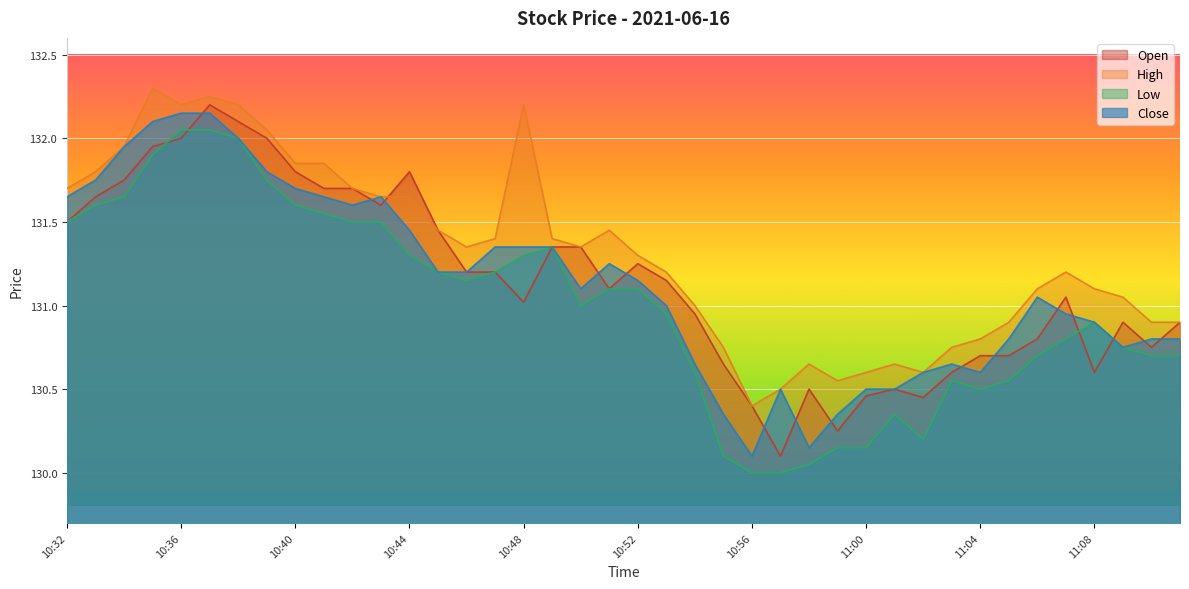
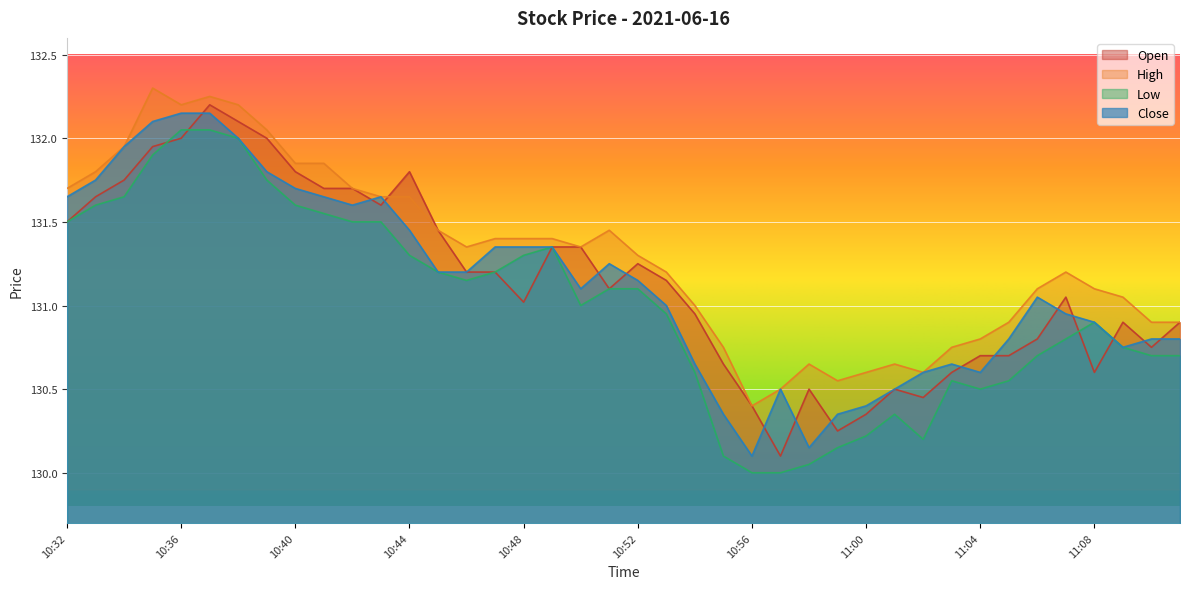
High, 10:48: 132.2 -> 131.4
Open, 11:00: 130.46 -> 130.35
Low, 11:00: 130.15 -> 130.22
Close, 11:00: 130.5 -> 130.4
